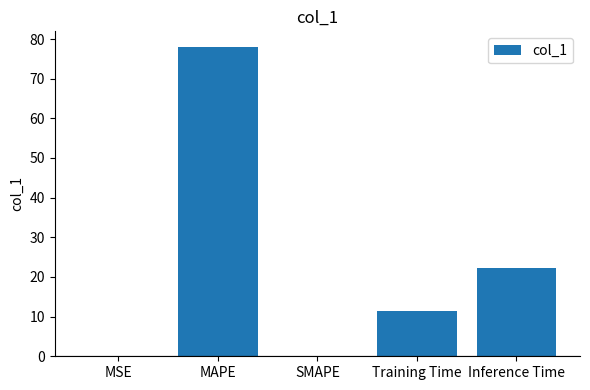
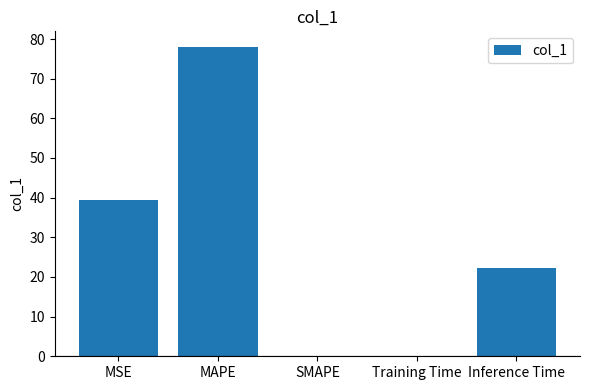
MSE: 0 -> 39
Training Time: 11 -> 0
